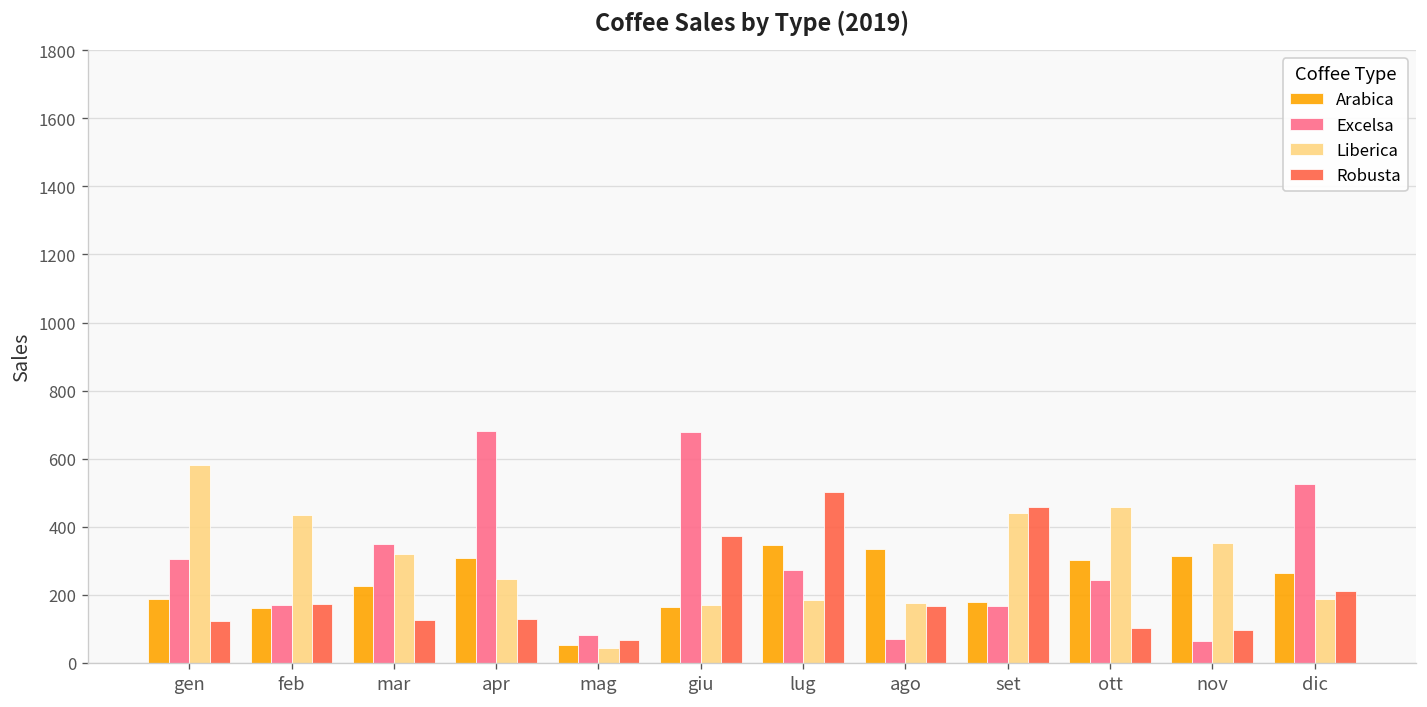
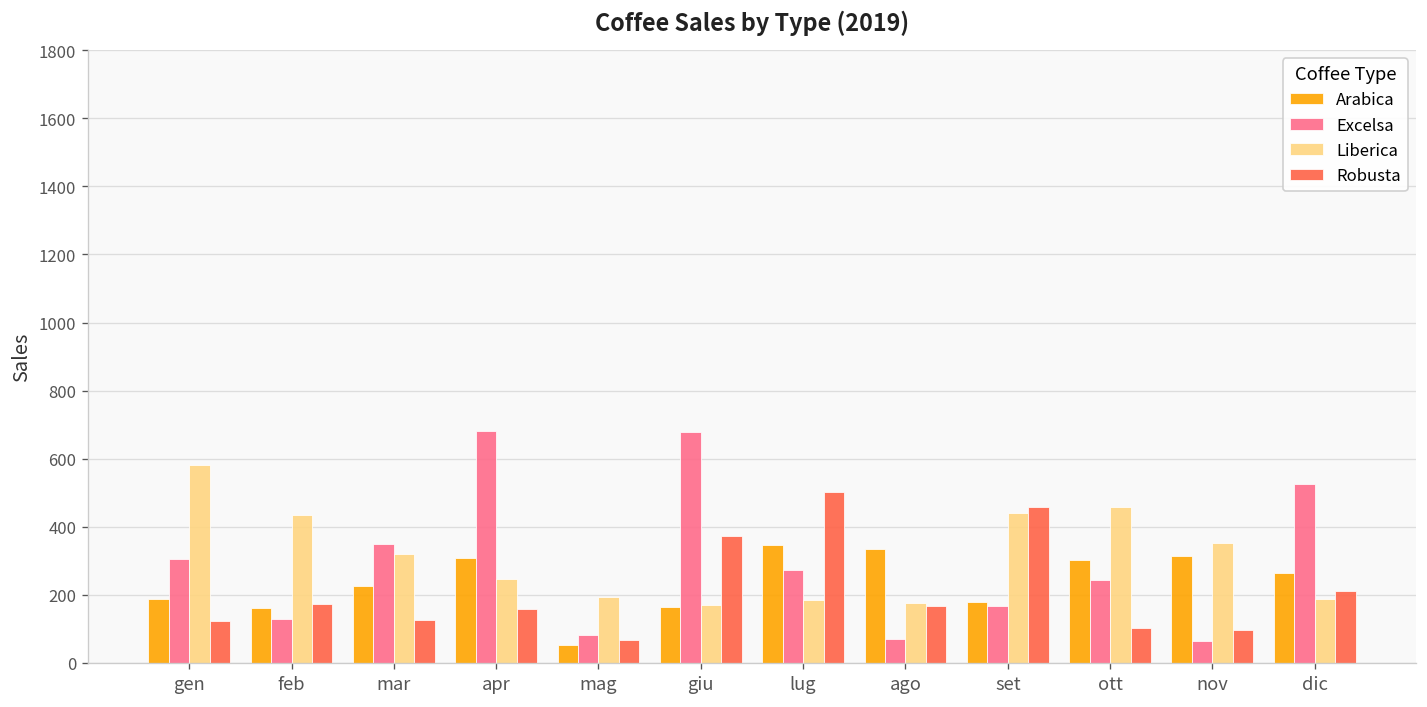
Excelsa, feb: 170 -> 130
Robusta, apr: 130 -> 160
Liberica, mag: 40 -> 190
